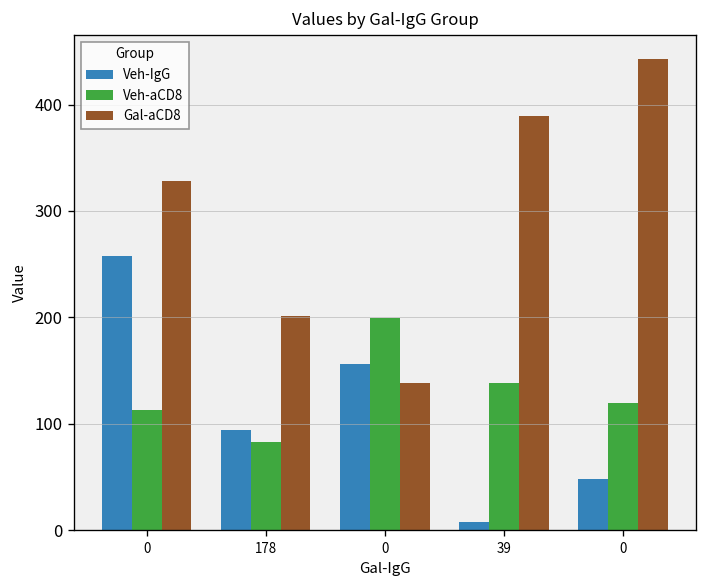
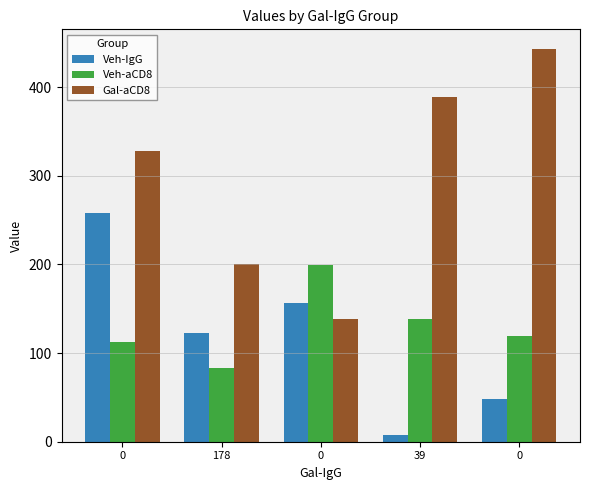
Veh-IgG, 178: 90 -> 120
